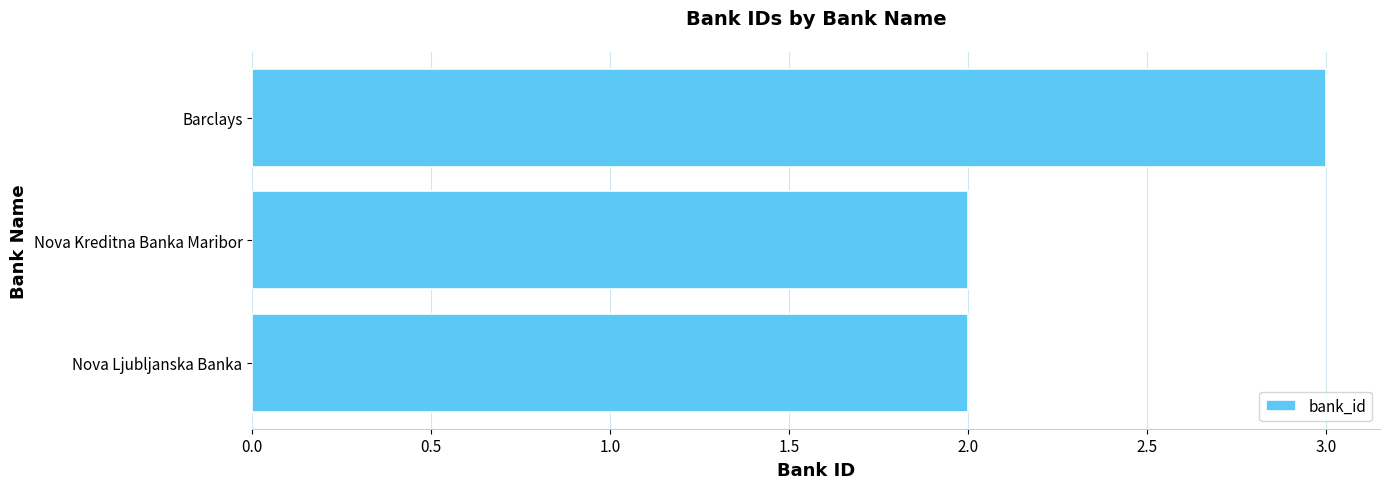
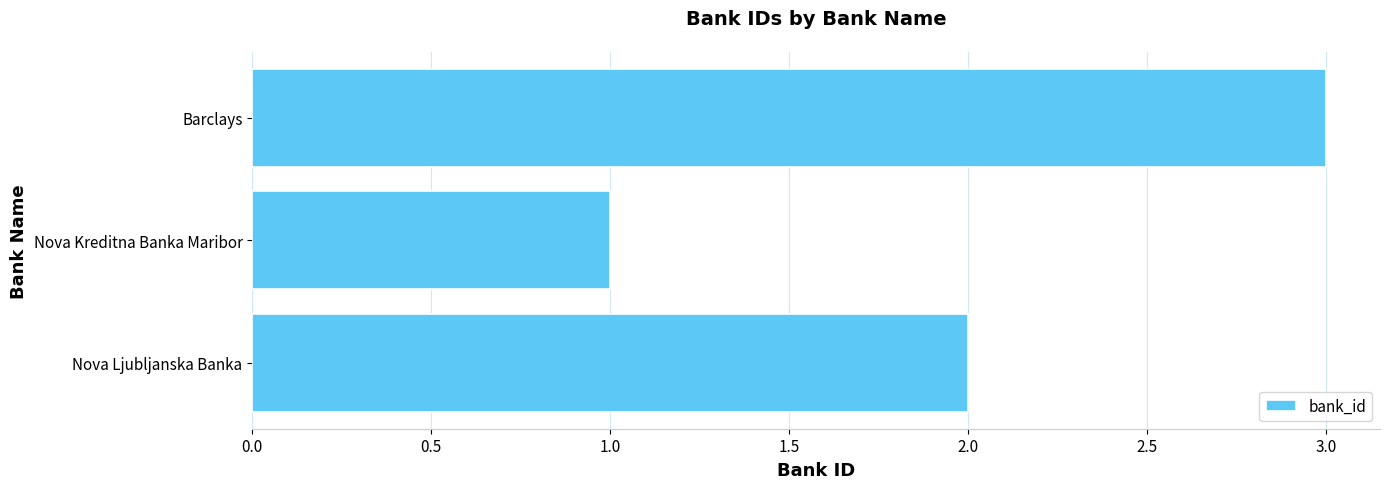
Nova Kreditna Banka Maribor: 2 -> 1
